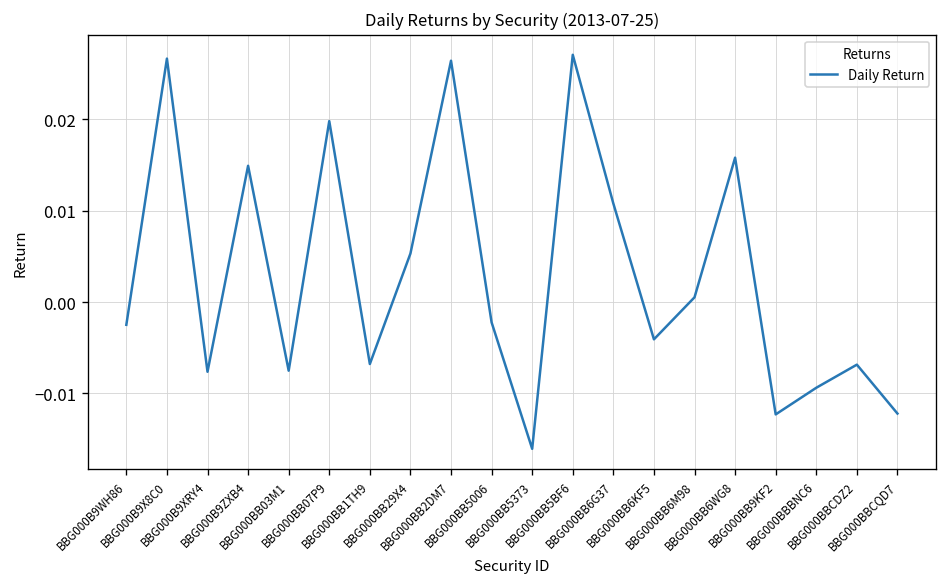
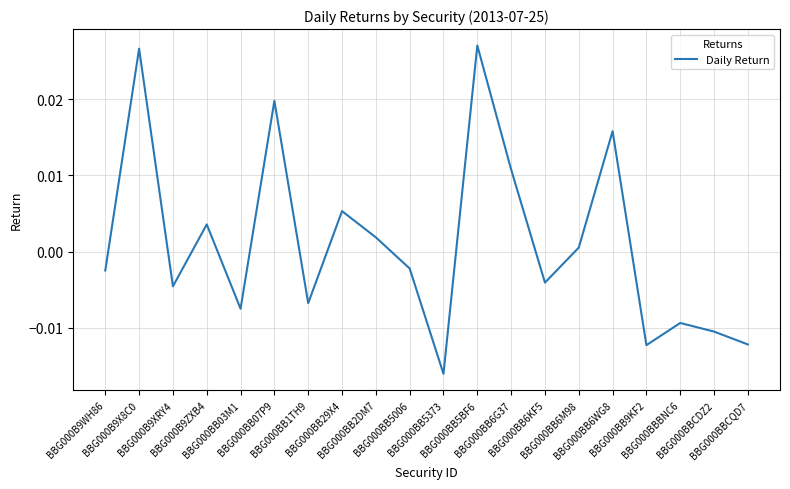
BBG000B9XRY4: -0.008 -> -0.005
BBG000B9ZXB4: 0.015 -> 0.004
BBG000BB2DM7: 0.026 -> 0.002
BBG000BBCDZ2: -0.007 -> -0.011
